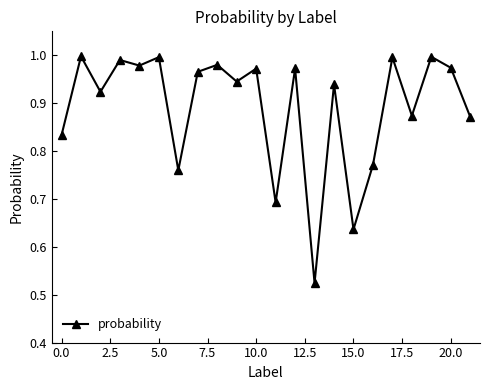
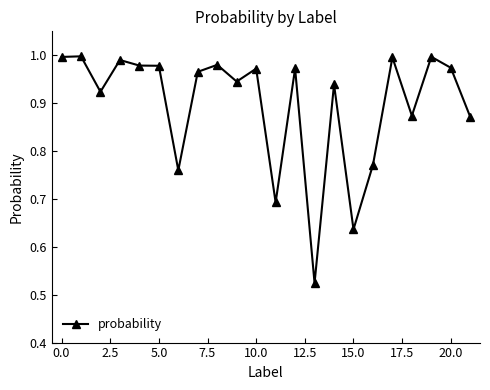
0.0: 0.83 -> 1.00
5.0: 1.00 -> 0.98
